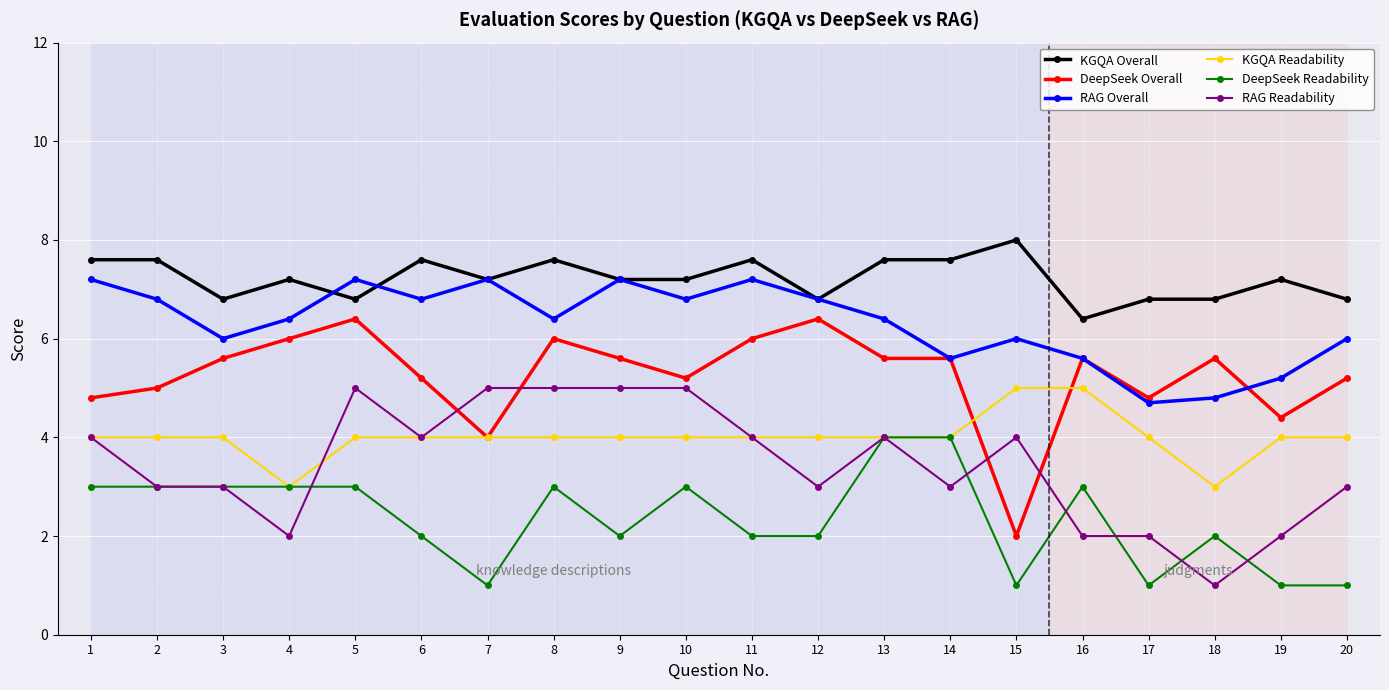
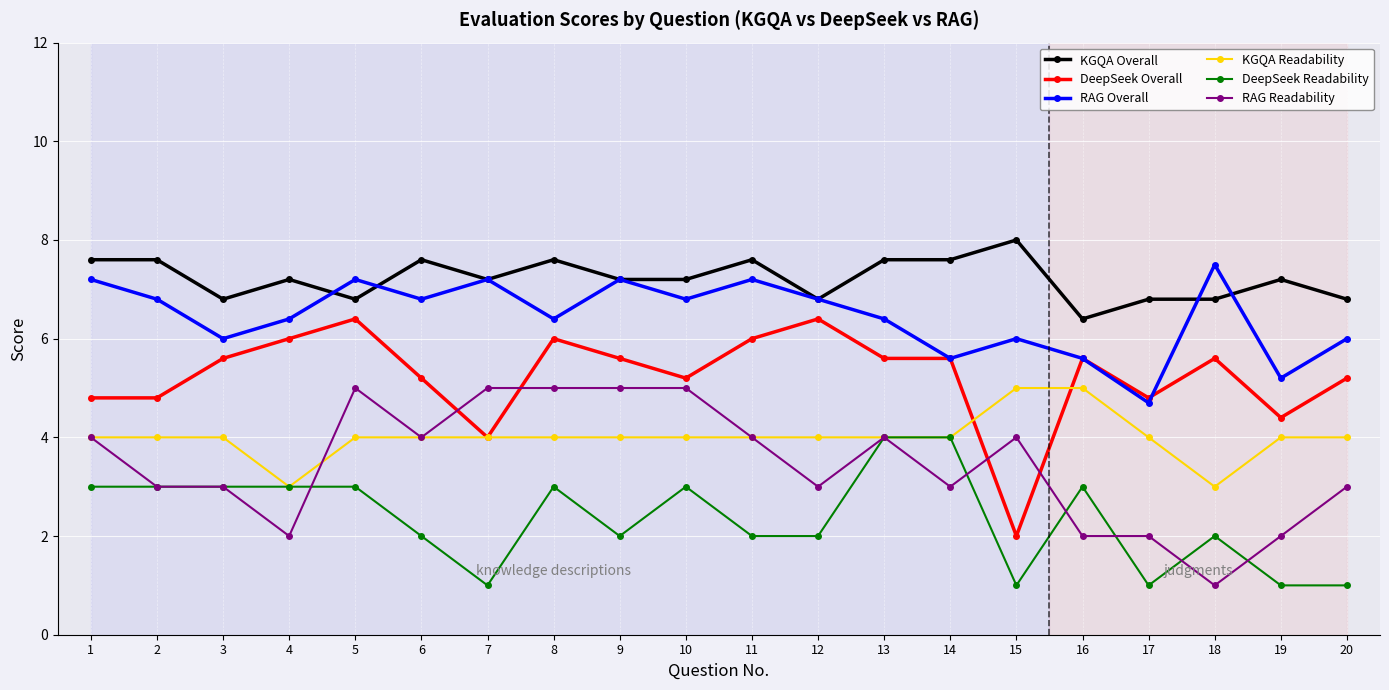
DeepSeek Overall, 2: 5.0 -> 4.8
RAG Overall, 18: 4.8 -> 7.5
